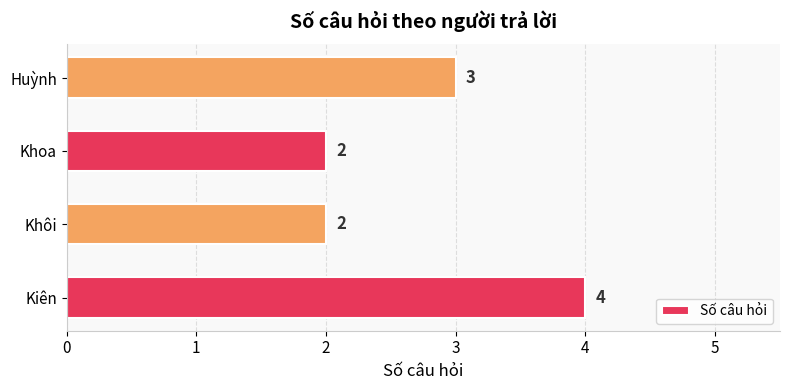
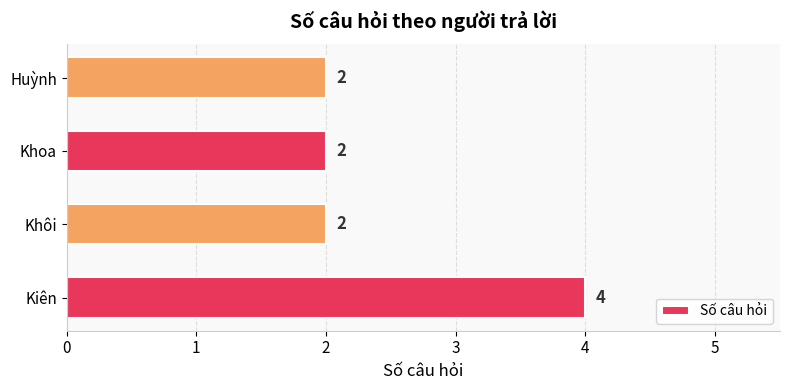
Huỳnh: 3 -> 2
